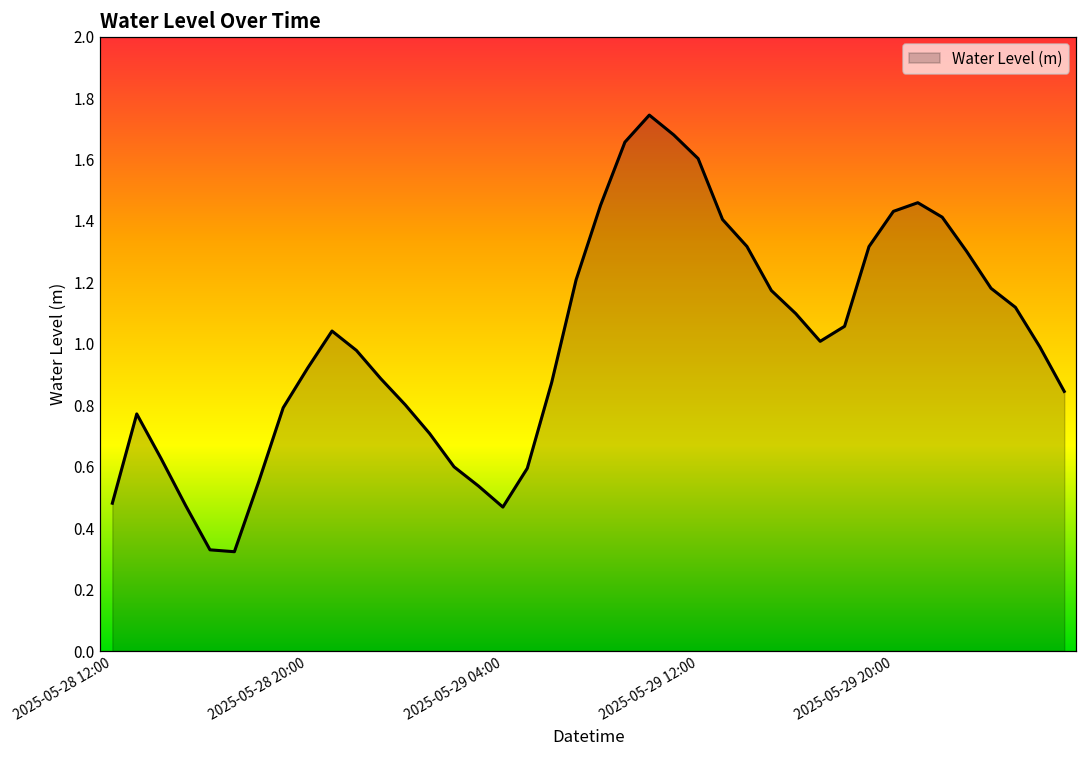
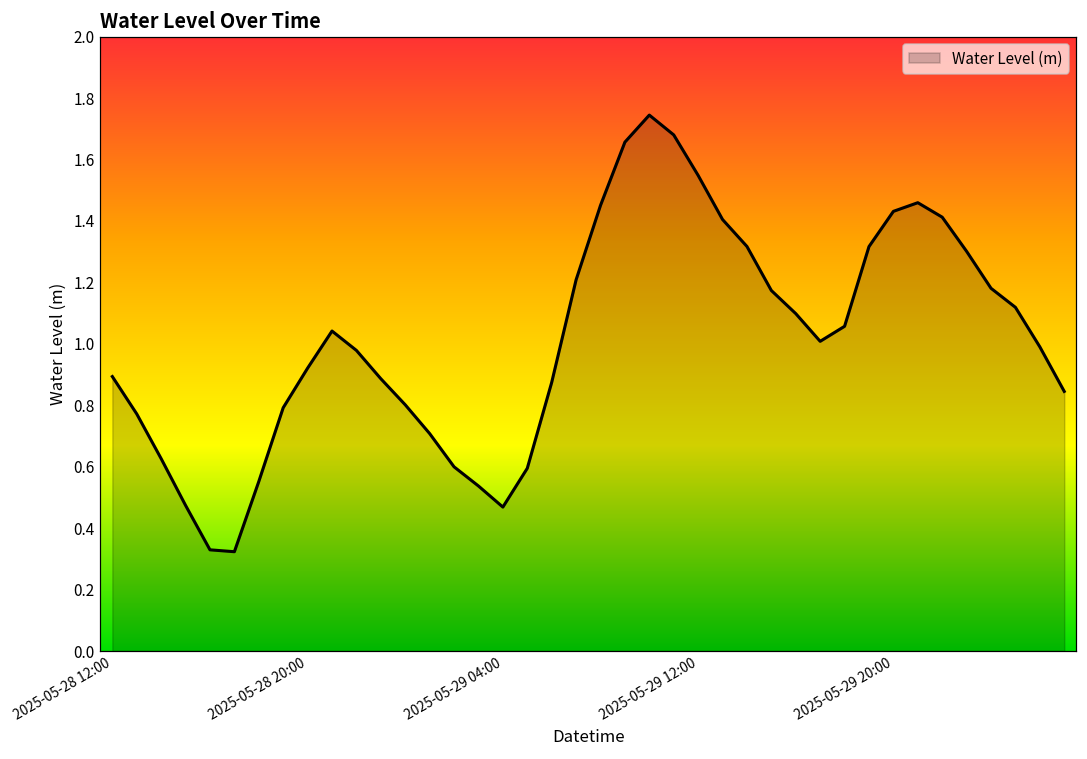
2025-05-28 12:00: 0.48 -> 0.89
2025-05-29 12:00: 1.60 -> 1.55
